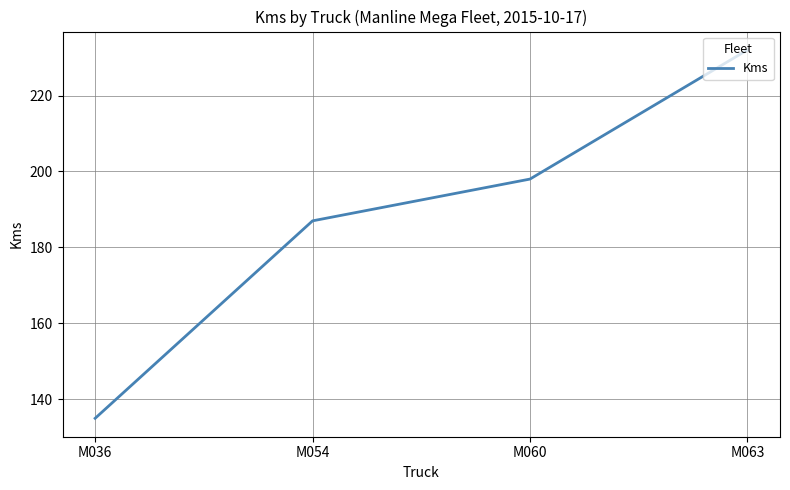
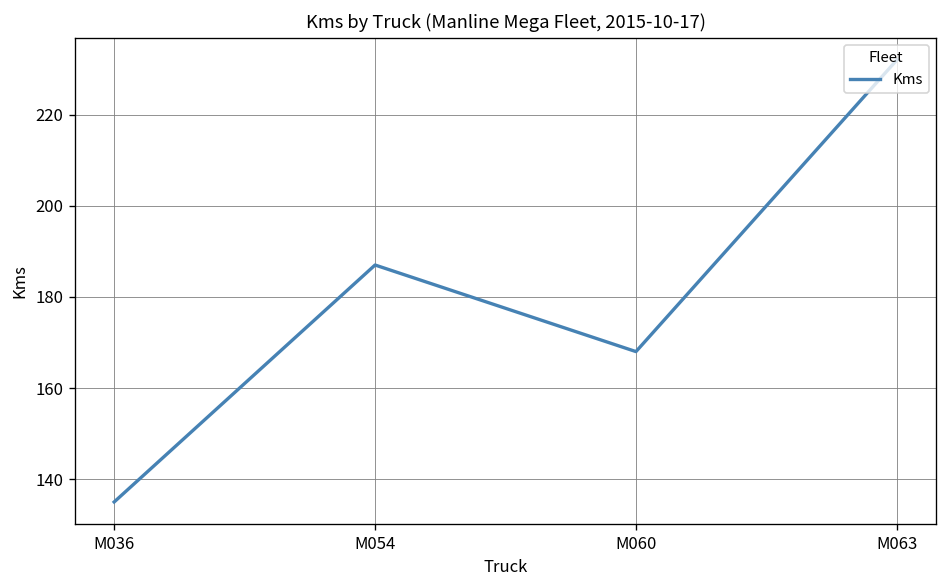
M060: 198 -> 168
